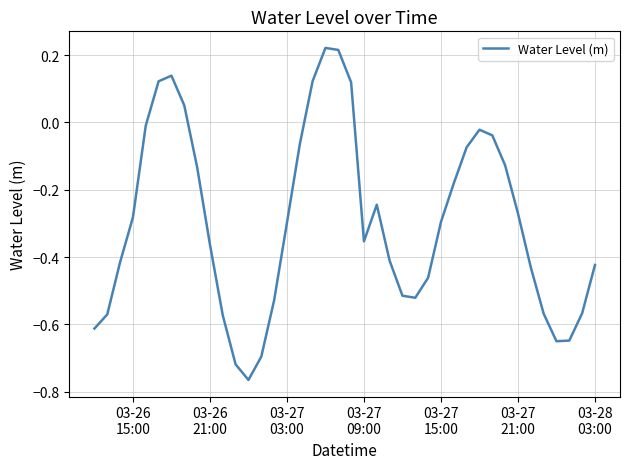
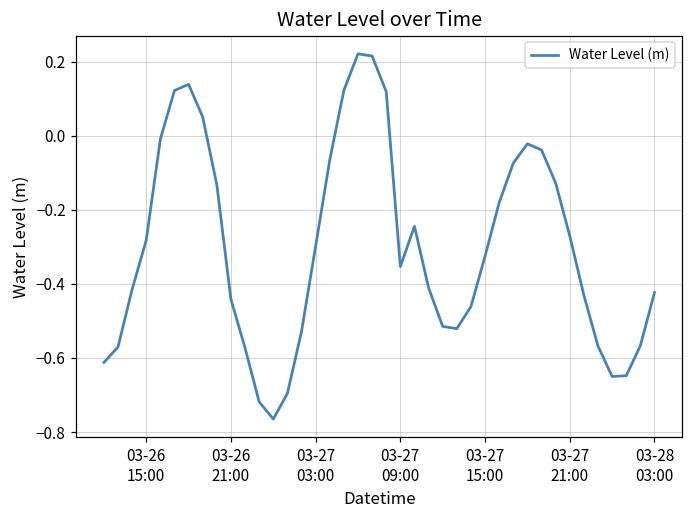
03-26 21:00: -0.36 -> -0.44
03-27 15:00: -0.30 -> -0.33
